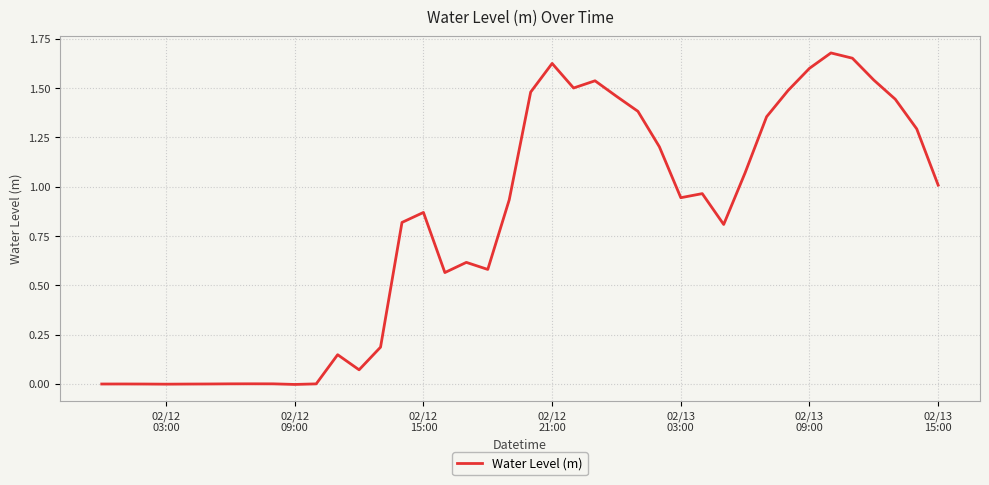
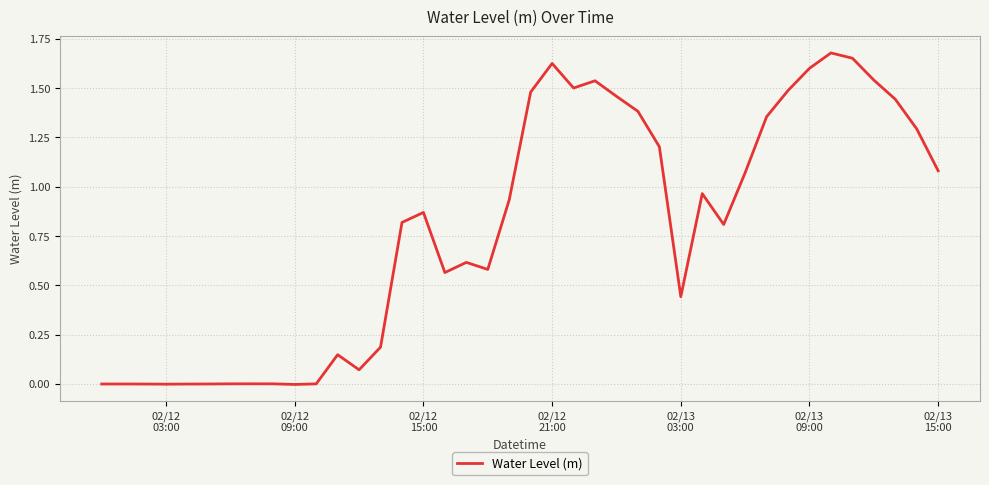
02/13 03:00: 0.94 -> 0.44
02/13 15:00: 1.01 -> 1.08
